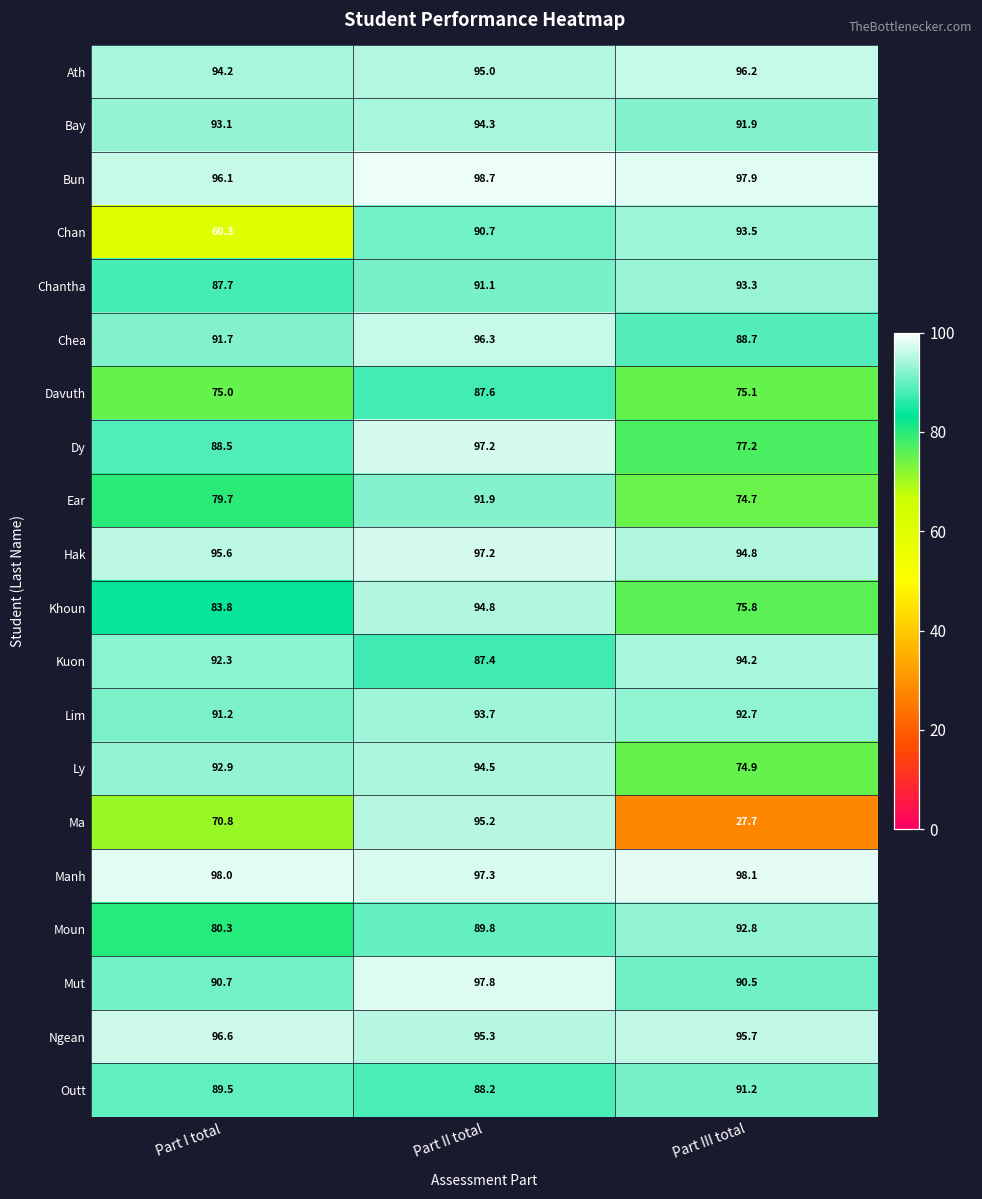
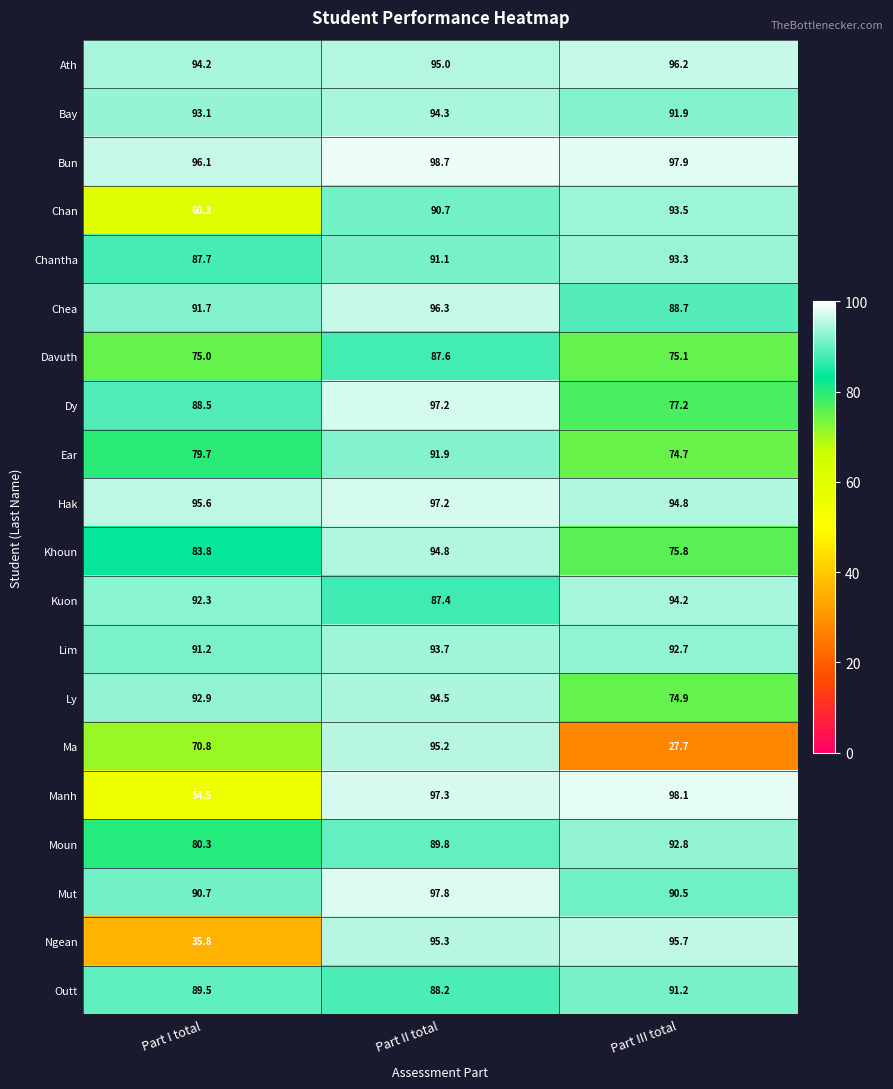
Manh, Part I total: 98.0 -> 54.5
Ngean, Part I total: 96.6 -> 35.8
